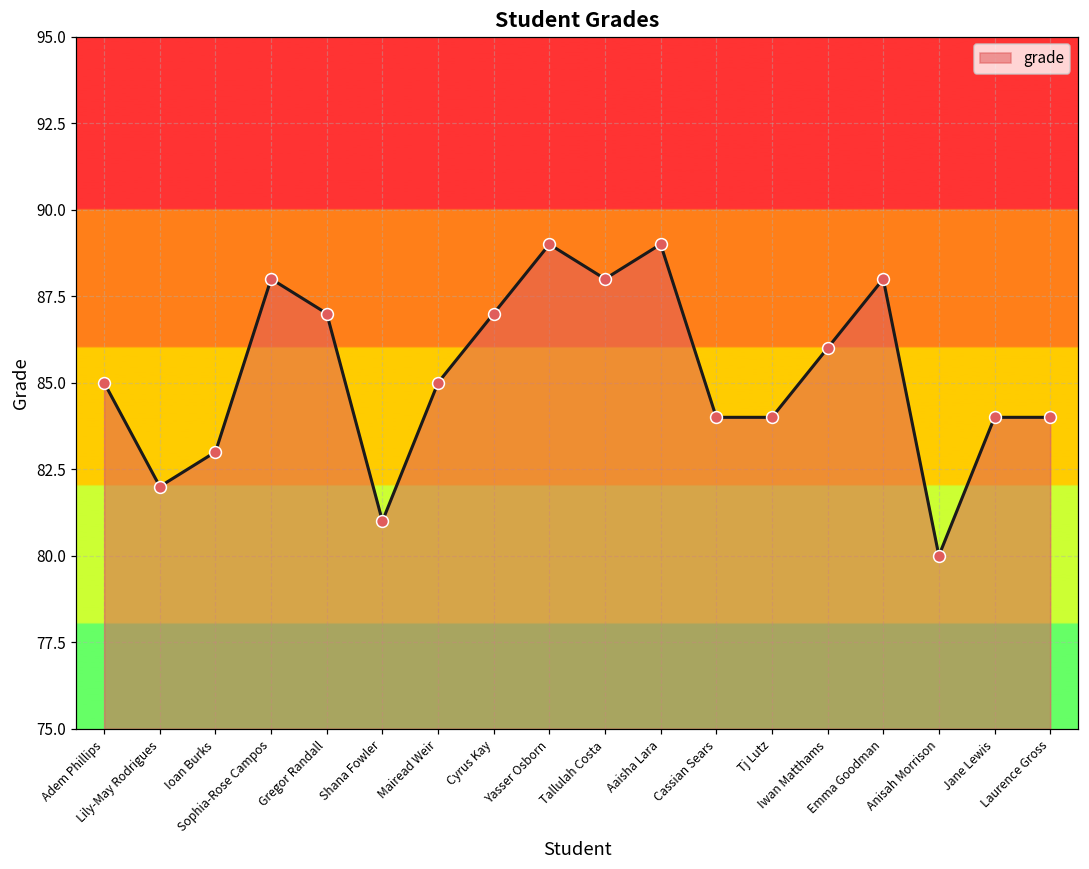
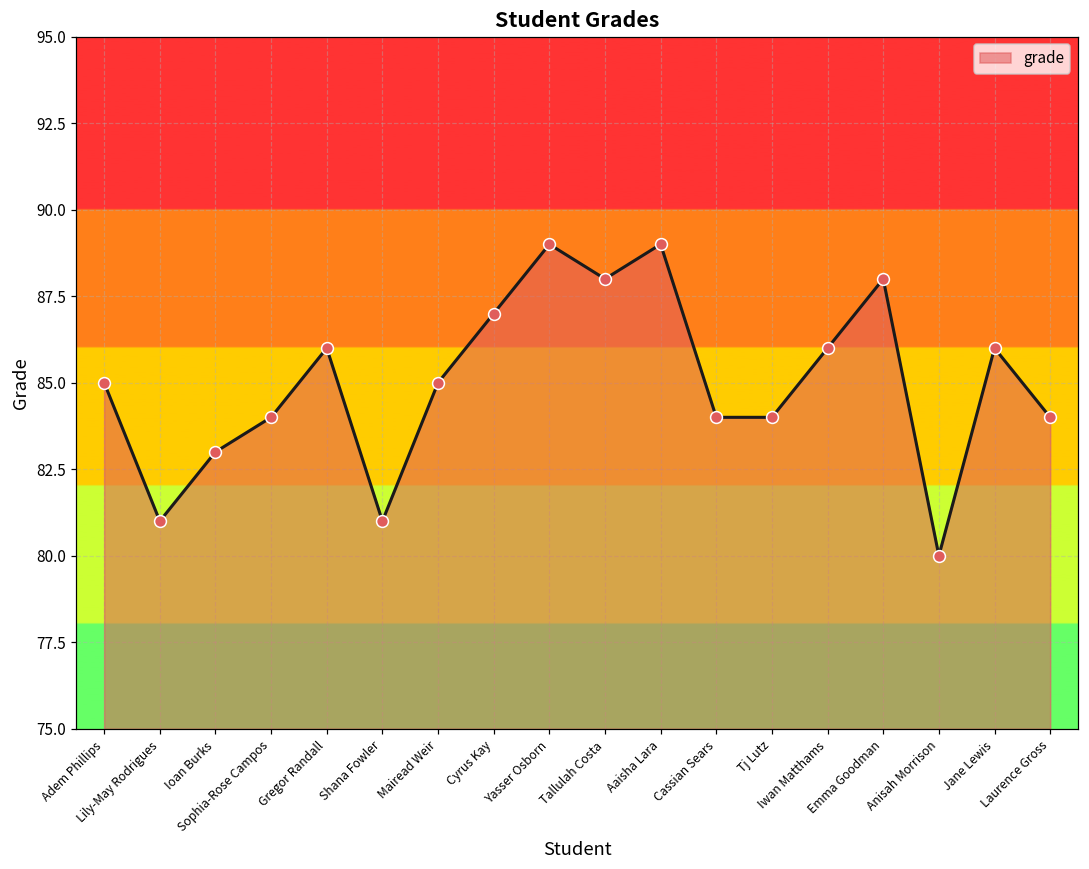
Lily-May Rodrigues: 82 -> 81
Sophia-Rose Campos: 88 -> 84
Gregor Randall: 87 -> 86
Jane Lewis: 84 -> 86
